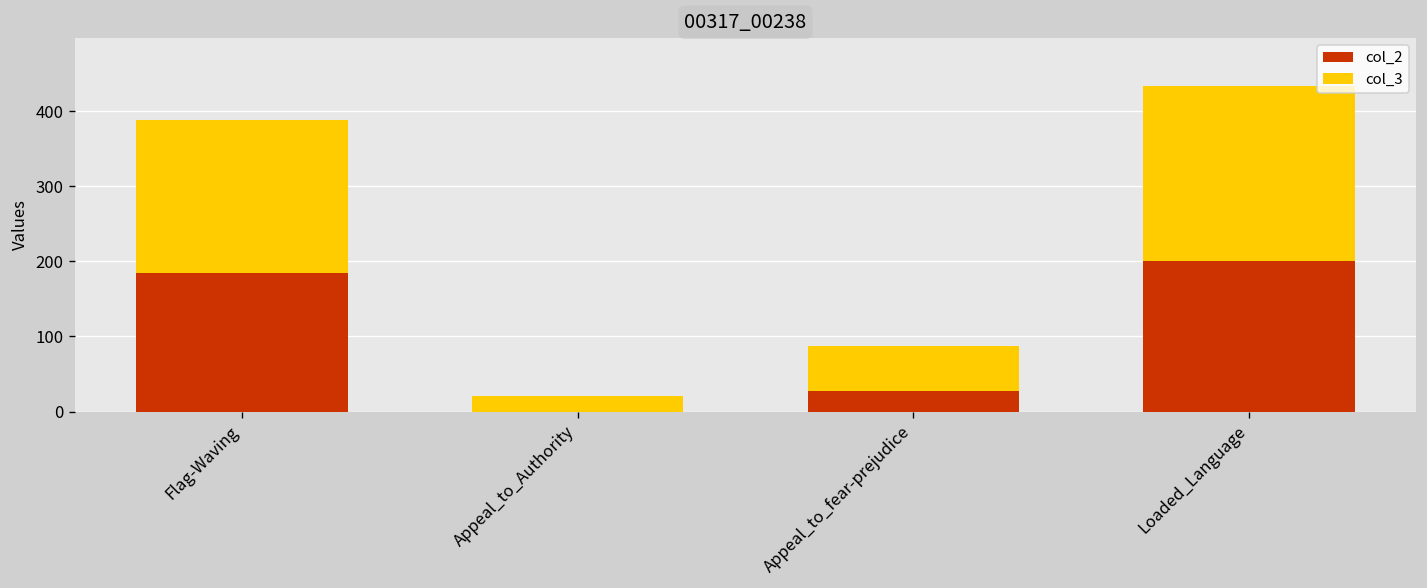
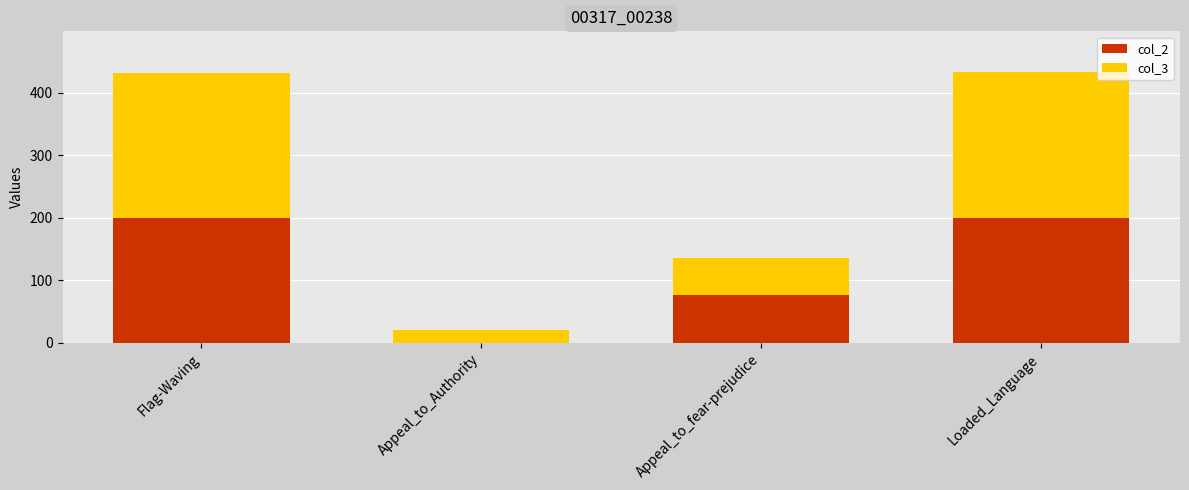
col_2, Flag-Waving: 180 -> 200
col_3, Flag-Waving: 200 -> 230
col_2, Appeal_to_fear-prejudice: 30 -> 80
